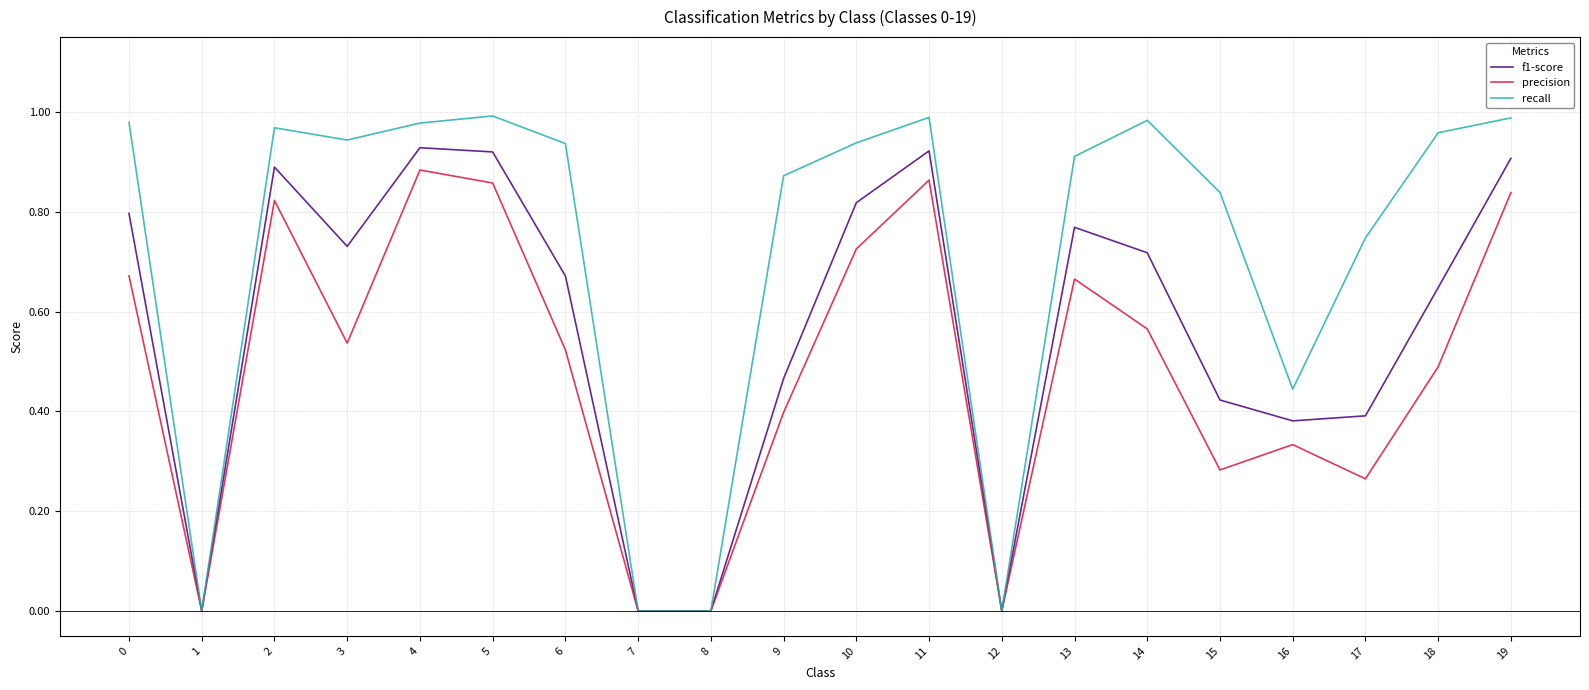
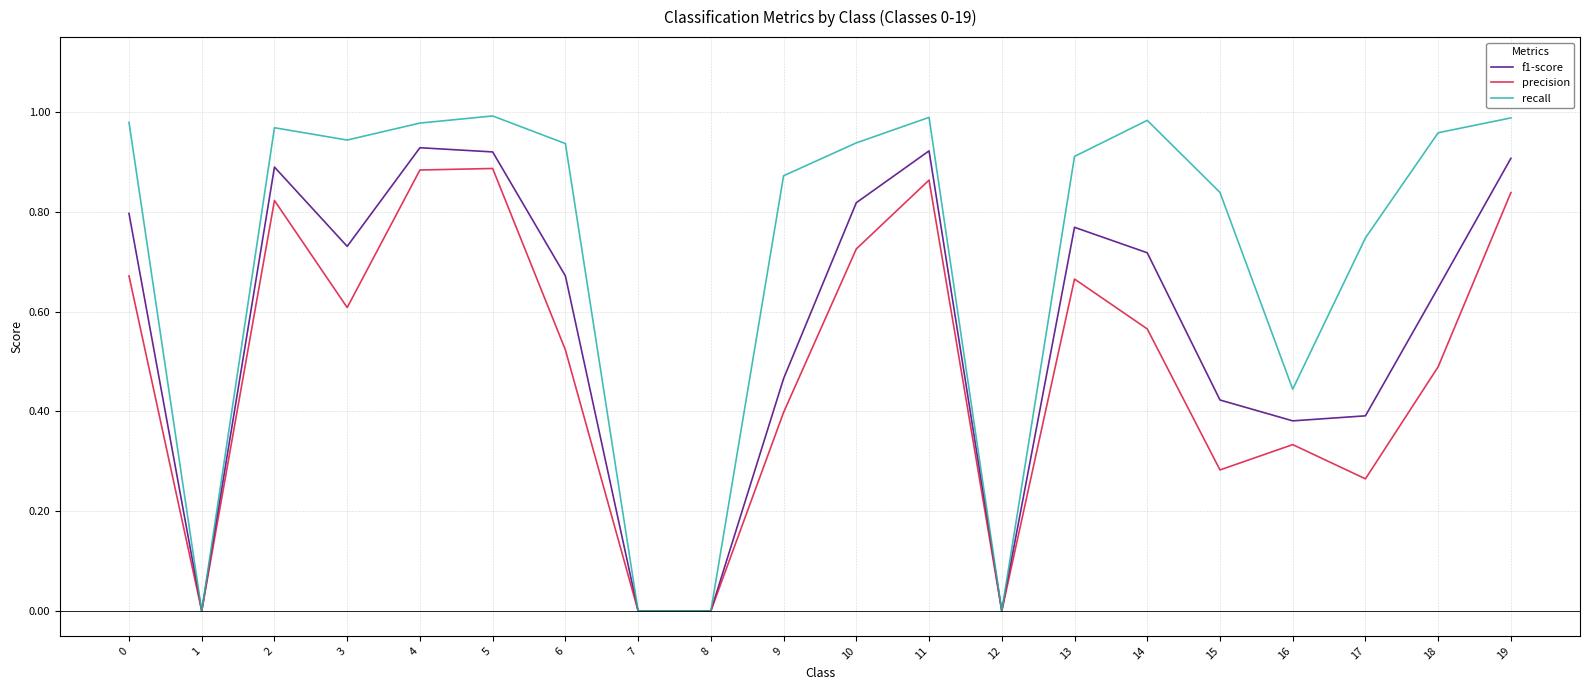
precision, 3: 0.54 -> 0.61
precision, 5: 0.86 -> 0.89
